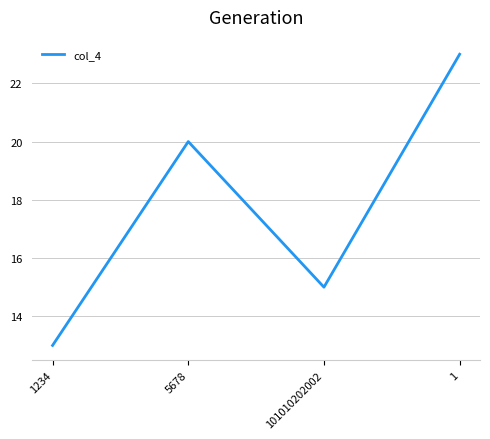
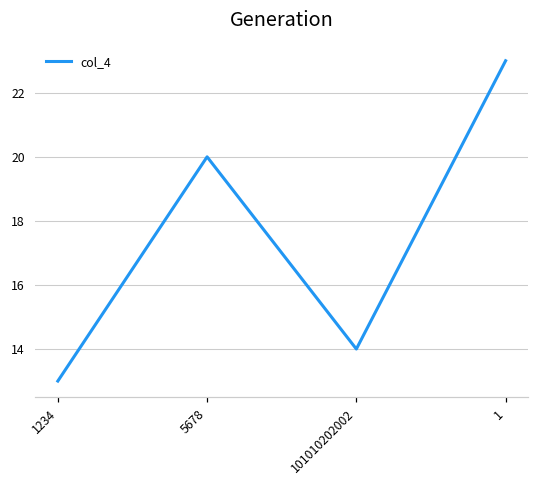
101010202002: 15 -> 14
